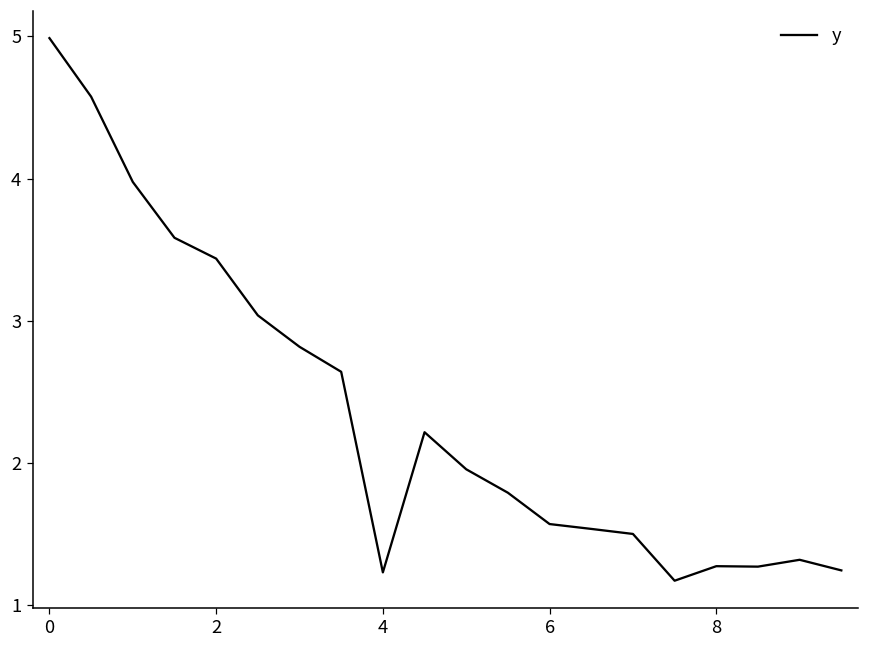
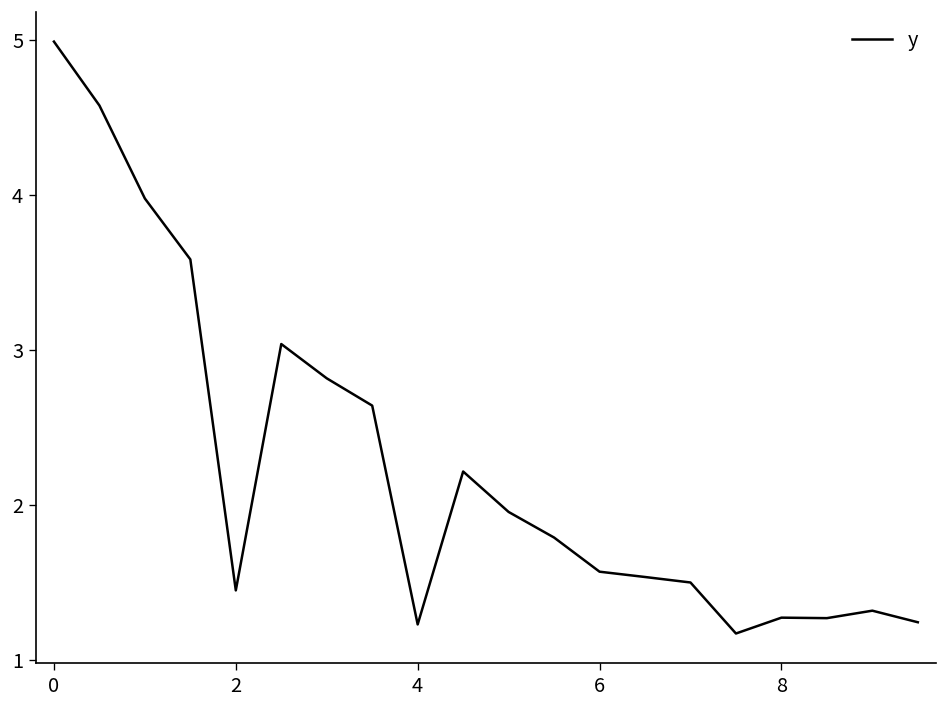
2: 3.44 -> 1.45
